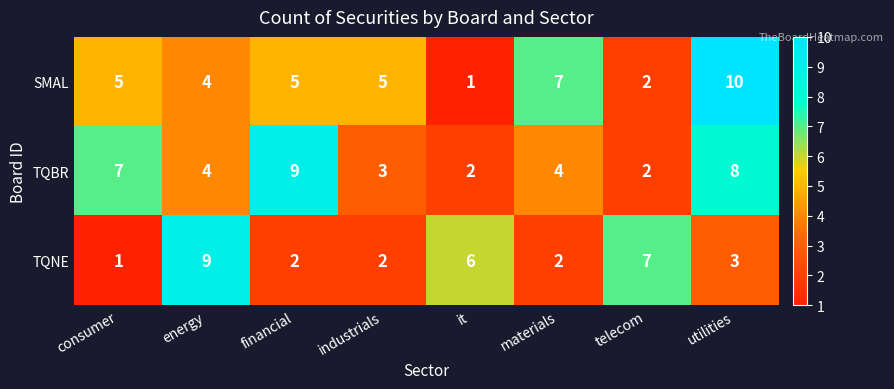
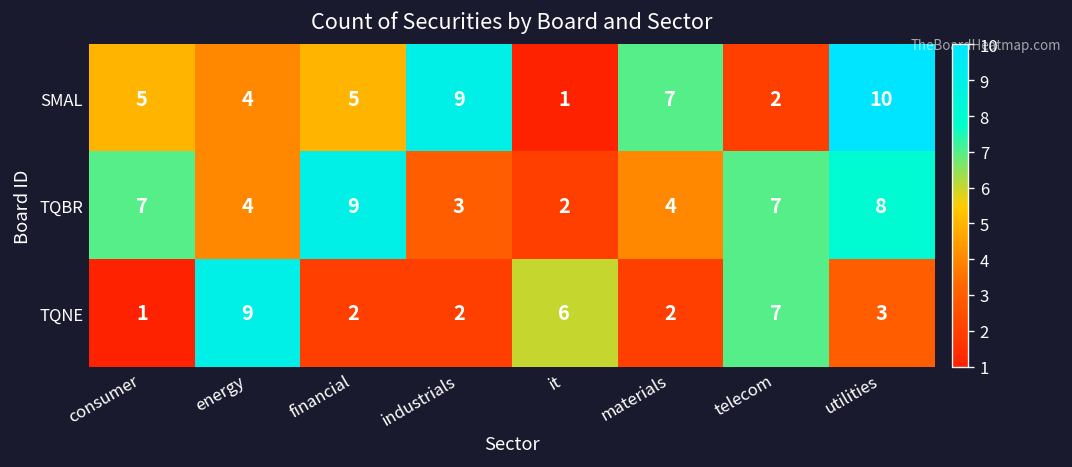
SMAL, industrials: 5 -> 9
TQBR, telecom: 2 -> 7
